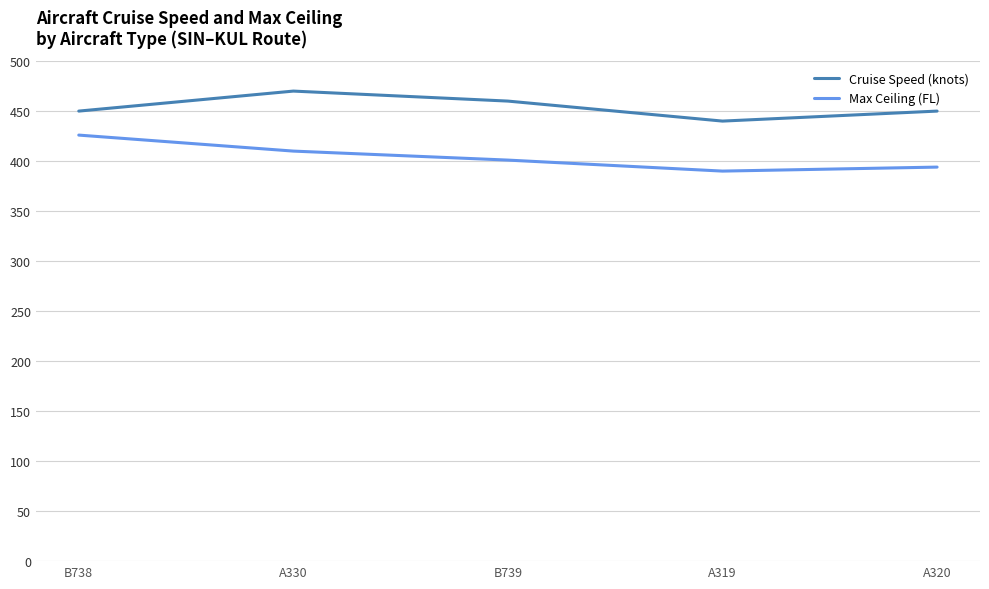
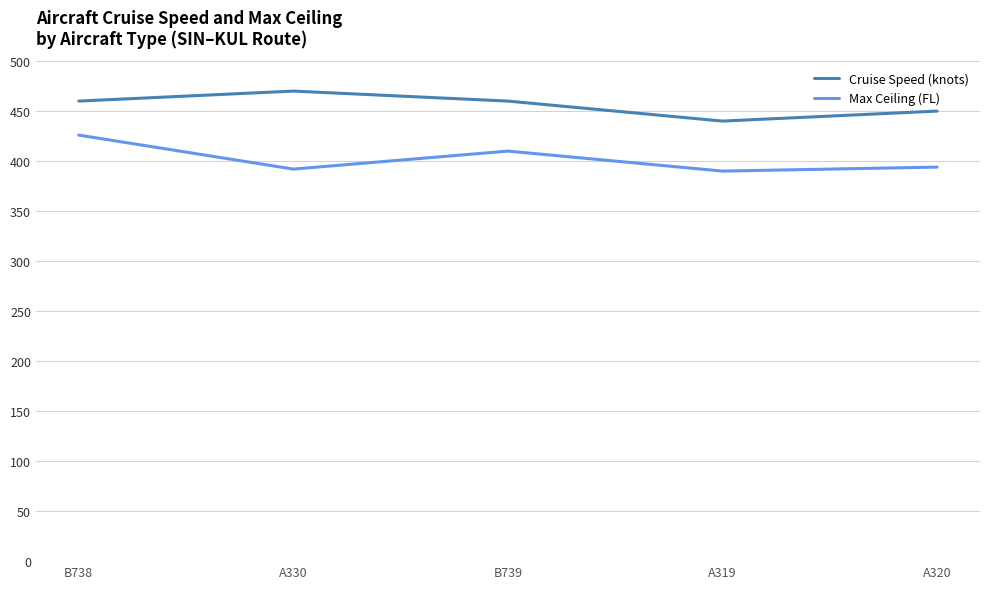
Cruise Speed (knots), B738: 450 -> 460
Max Ceiling (FL), A330: 410 -> 390
Max Ceiling (FL), B739: 400 -> 410
